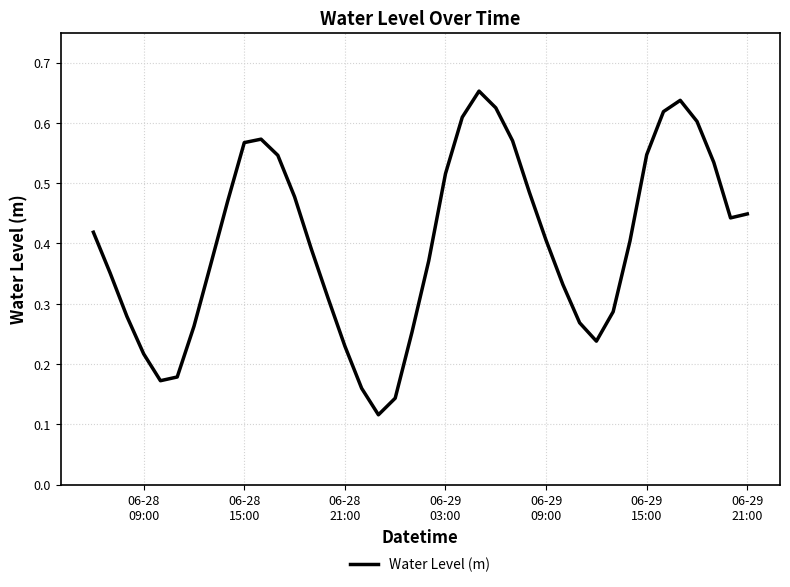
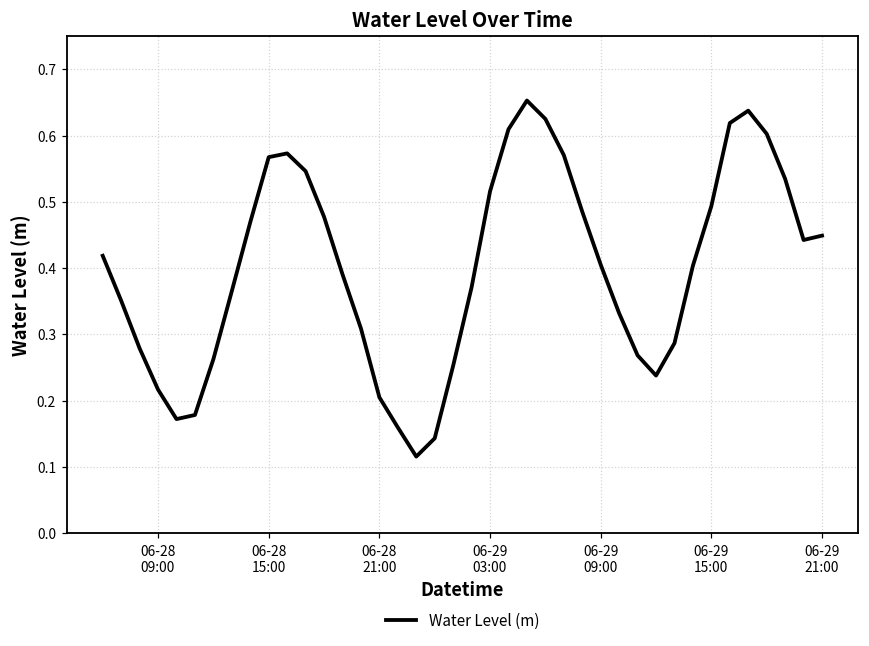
06-28 21:00: 0.23 -> 0.21
06-29 15:00: 0.55 -> 0.49
